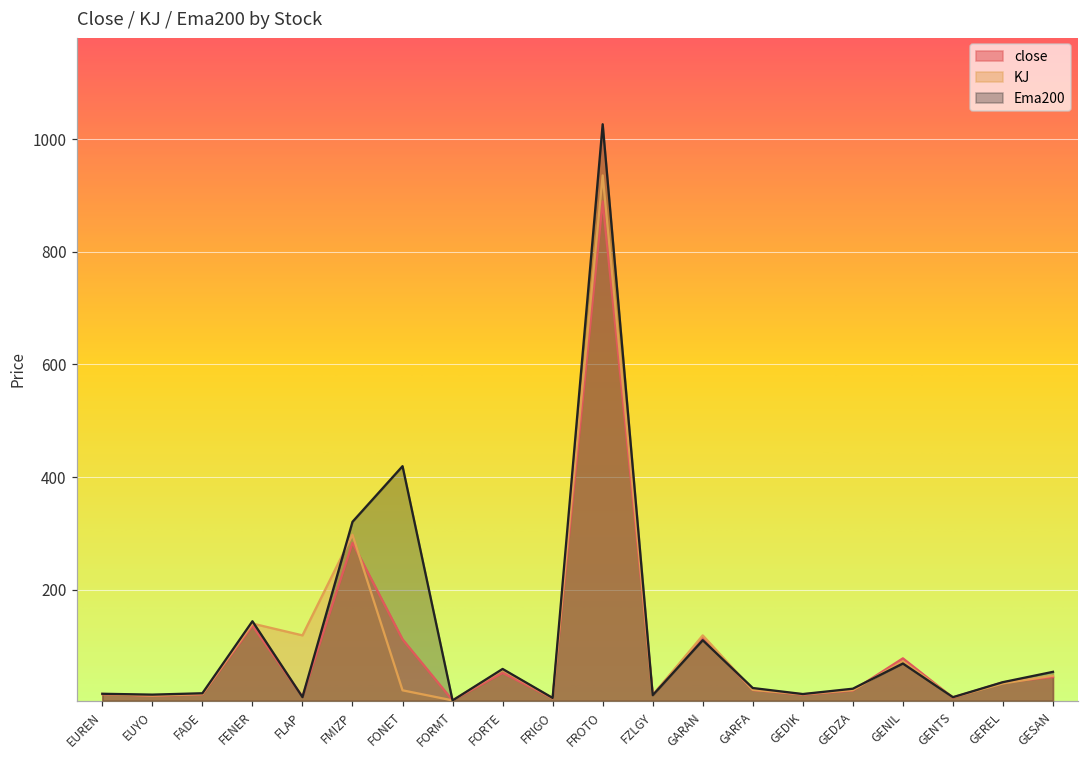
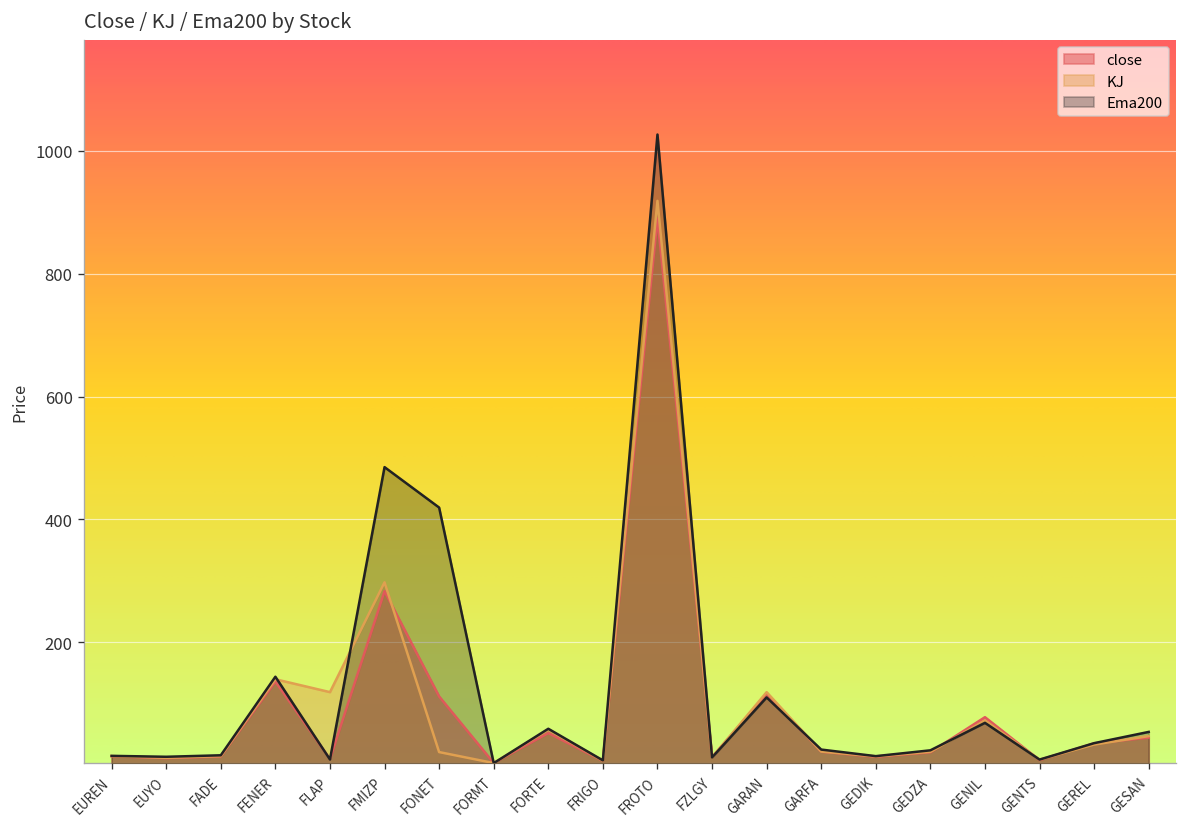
Ema200, FMIZP: 320 -> 490
KJ, FROTO: 940 -> 920
